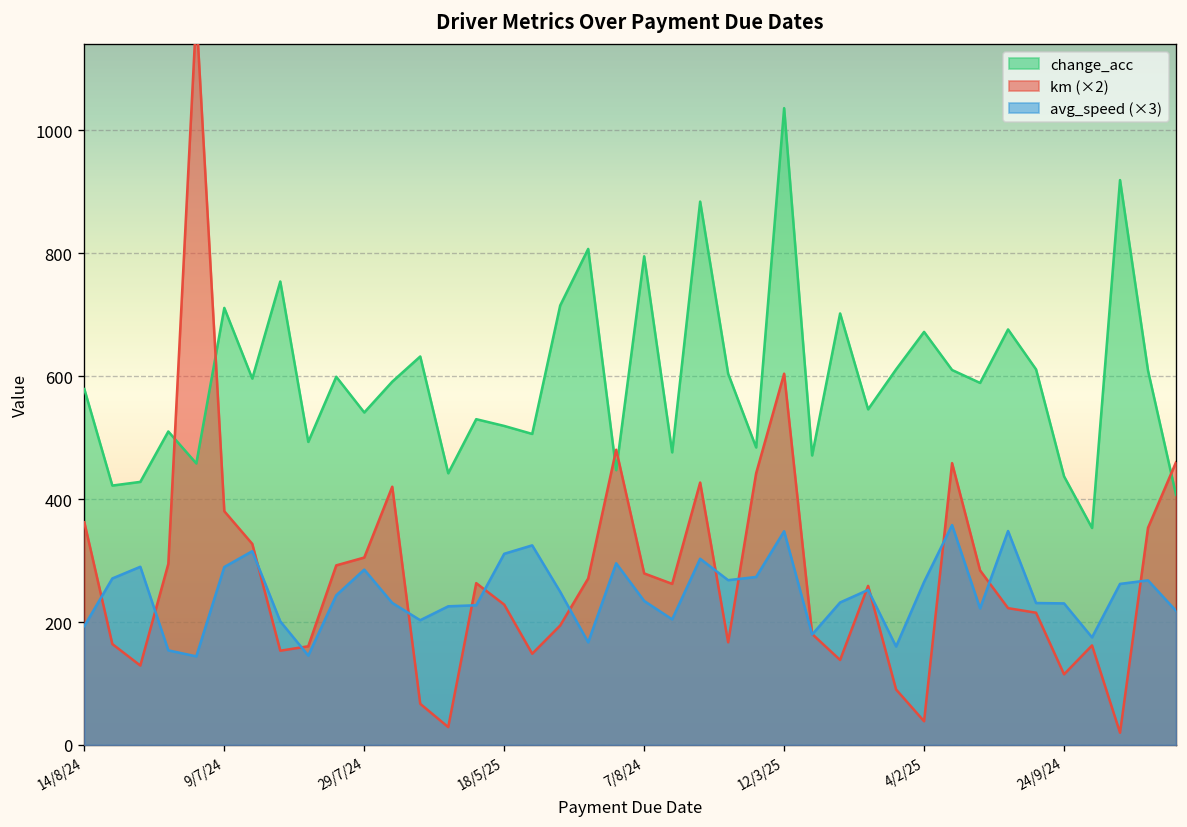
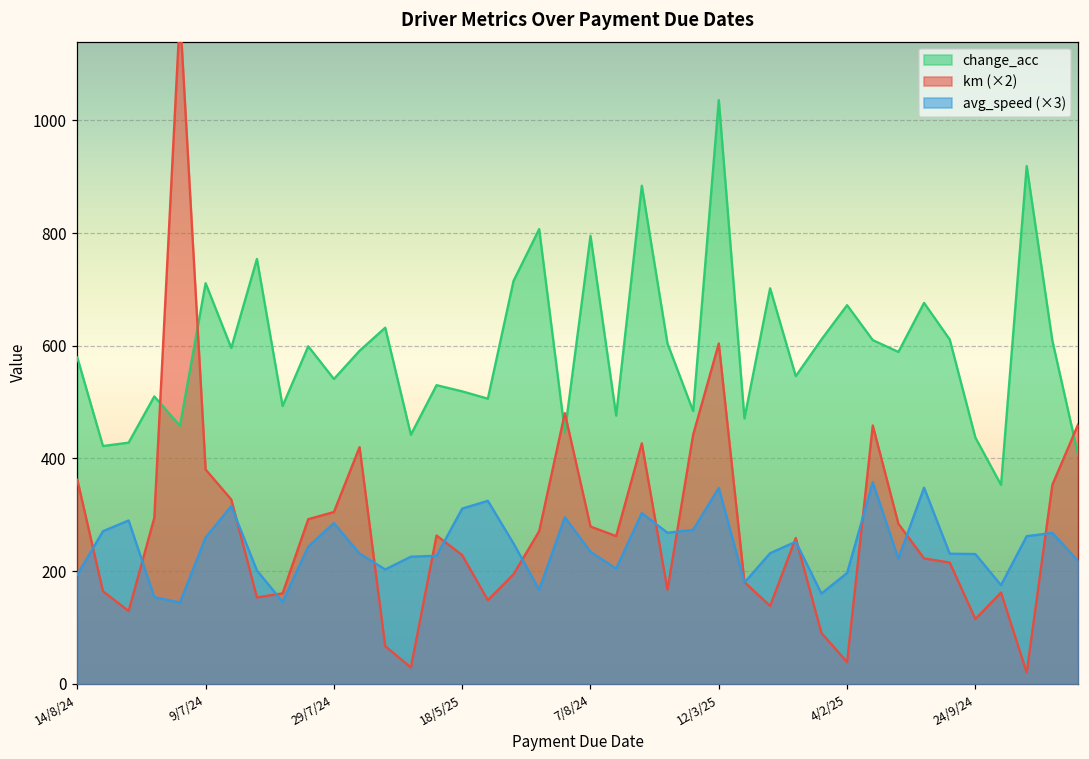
avg_speed (×3), 9/7/24: 290 -> 260
avg_speed (×3), 4/2/25: 270 -> 200
